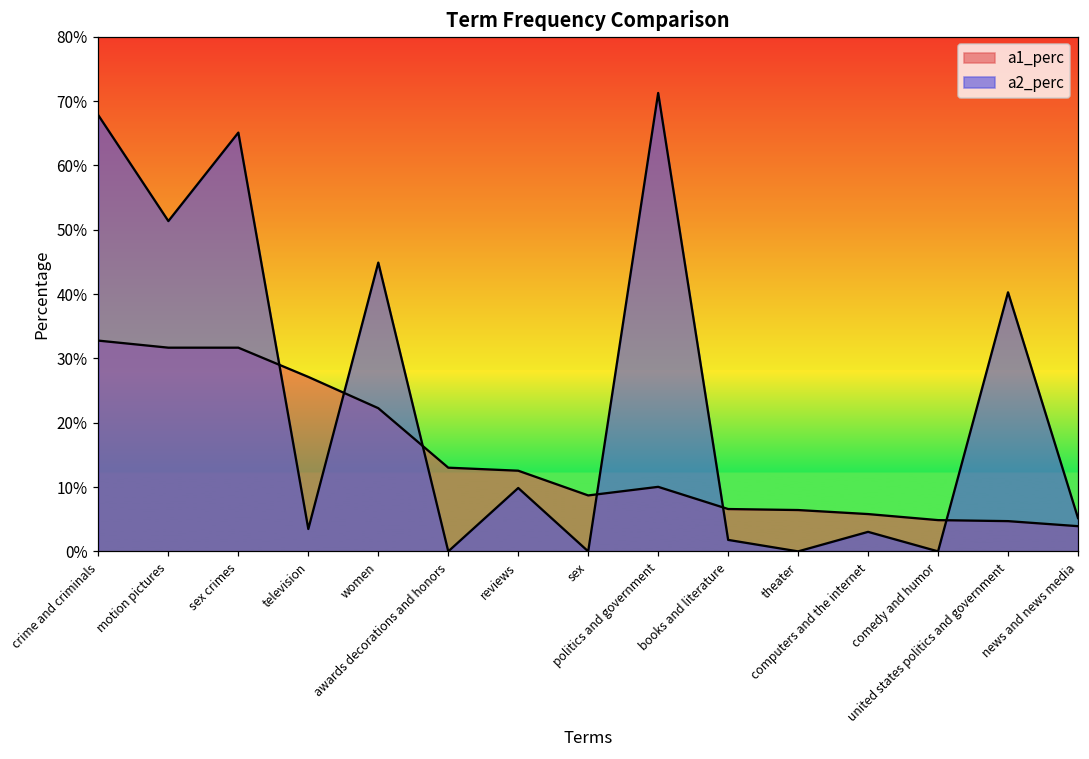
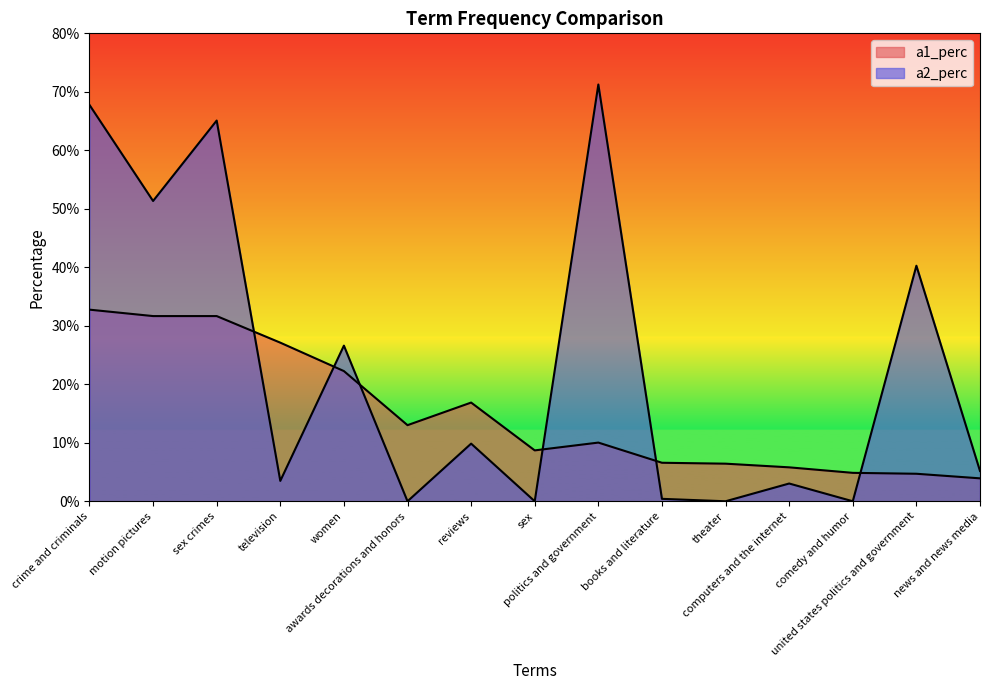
a2_perc, women: 45% -> 27%
a1_perc, reviews: 13% -> 17%
a2_perc, books and literature: 2% -> 0%
